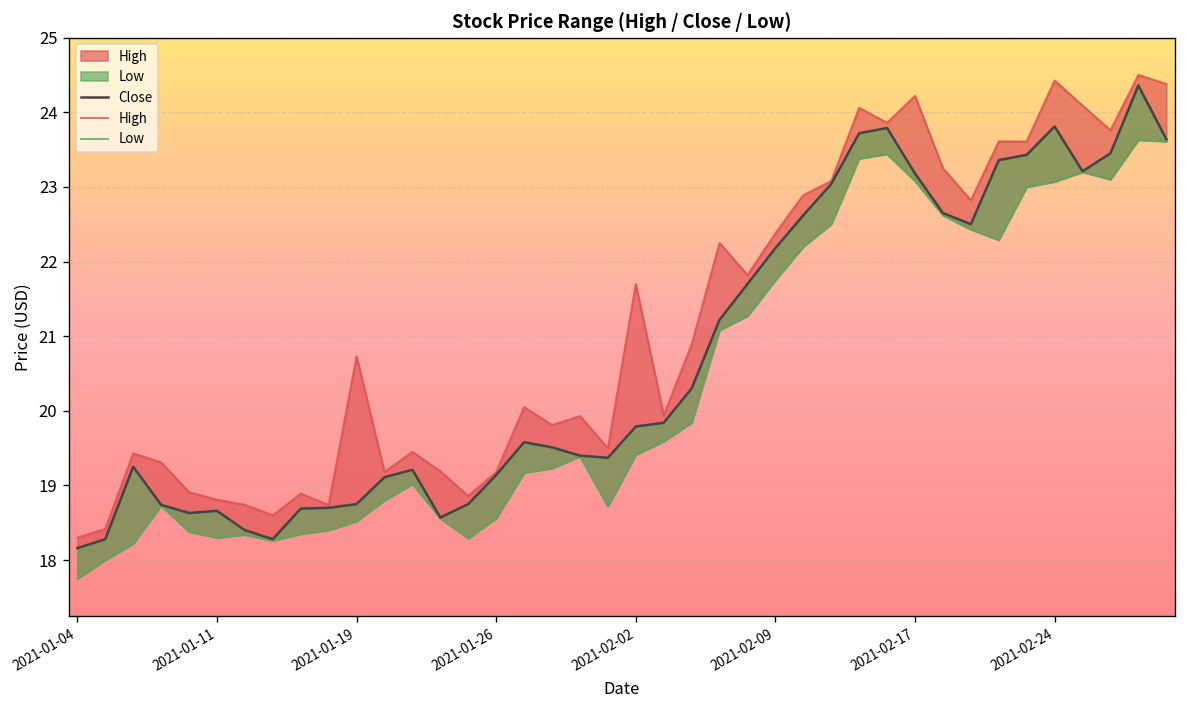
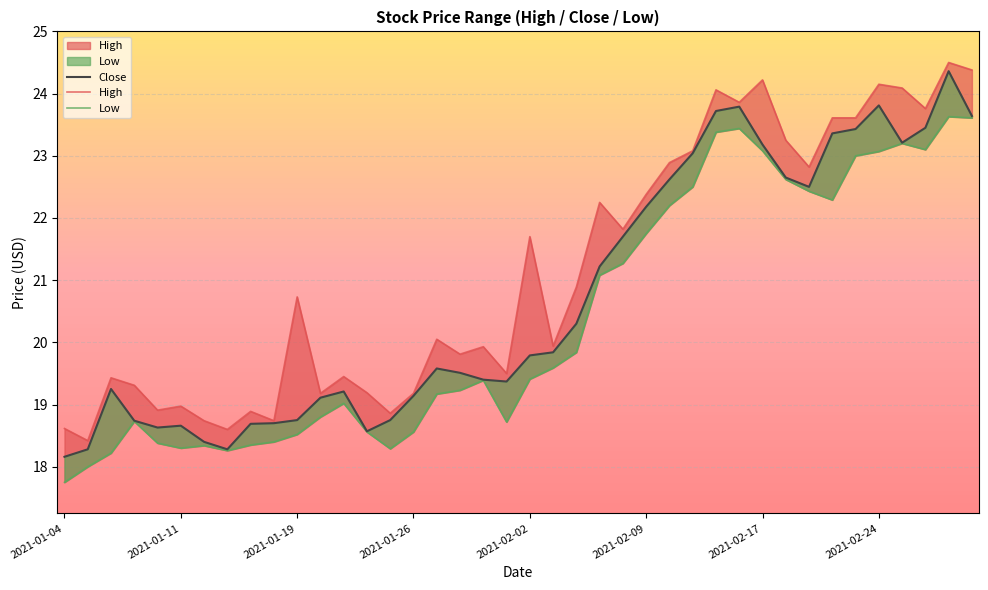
High, 2021-01-04: 18.3 -> 18.6
High, 2021-01-11: 18.8 -> 19.0
High, 2021-02-24: 24.4 -> 24.1
